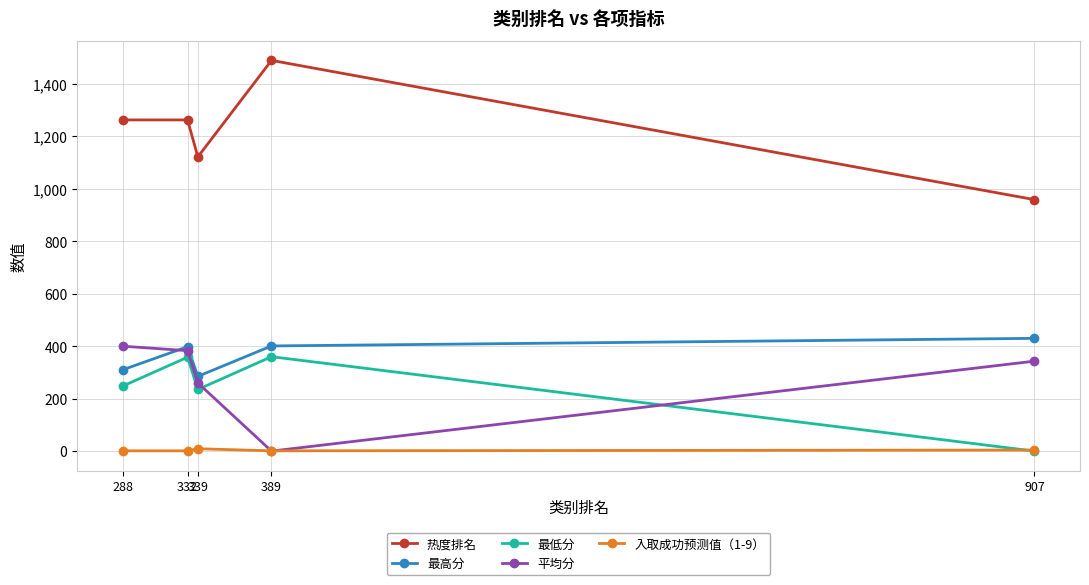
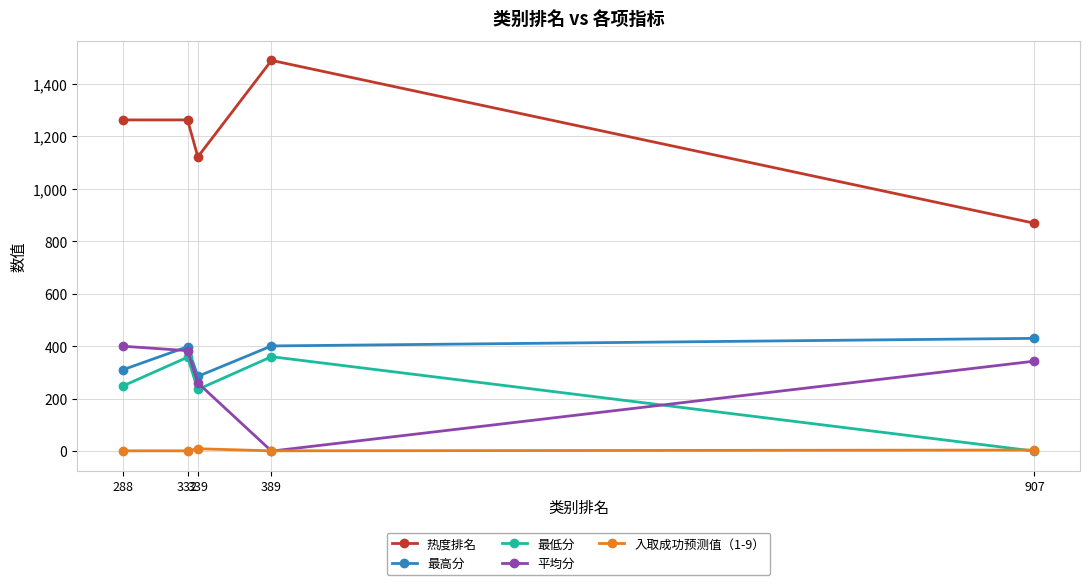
热度排名, 907: 960 -> 870
